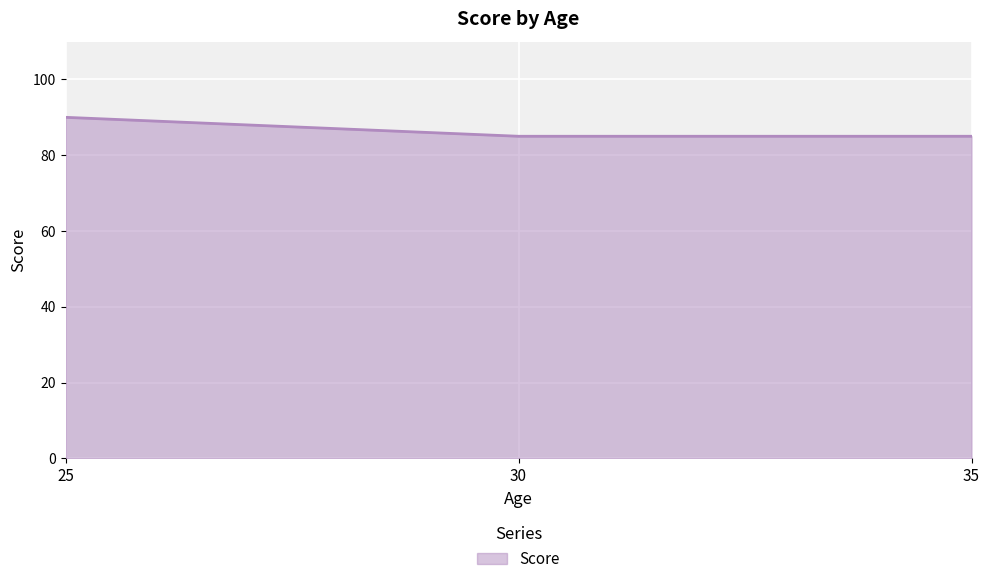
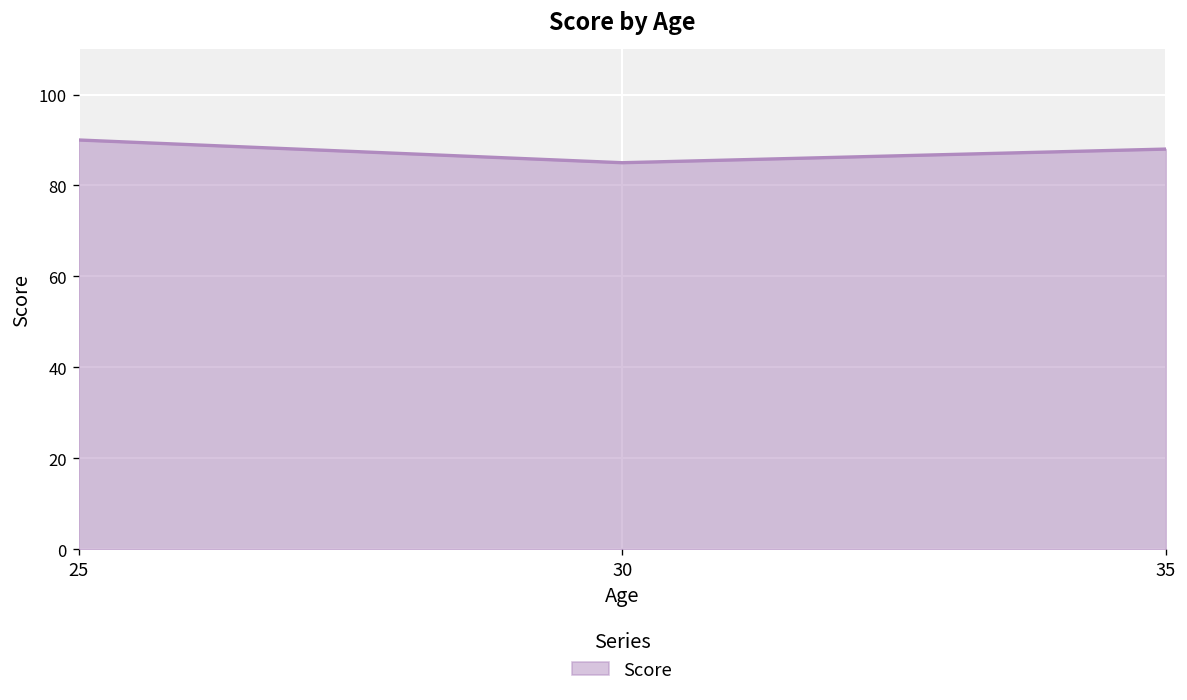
35: 85 -> 88
